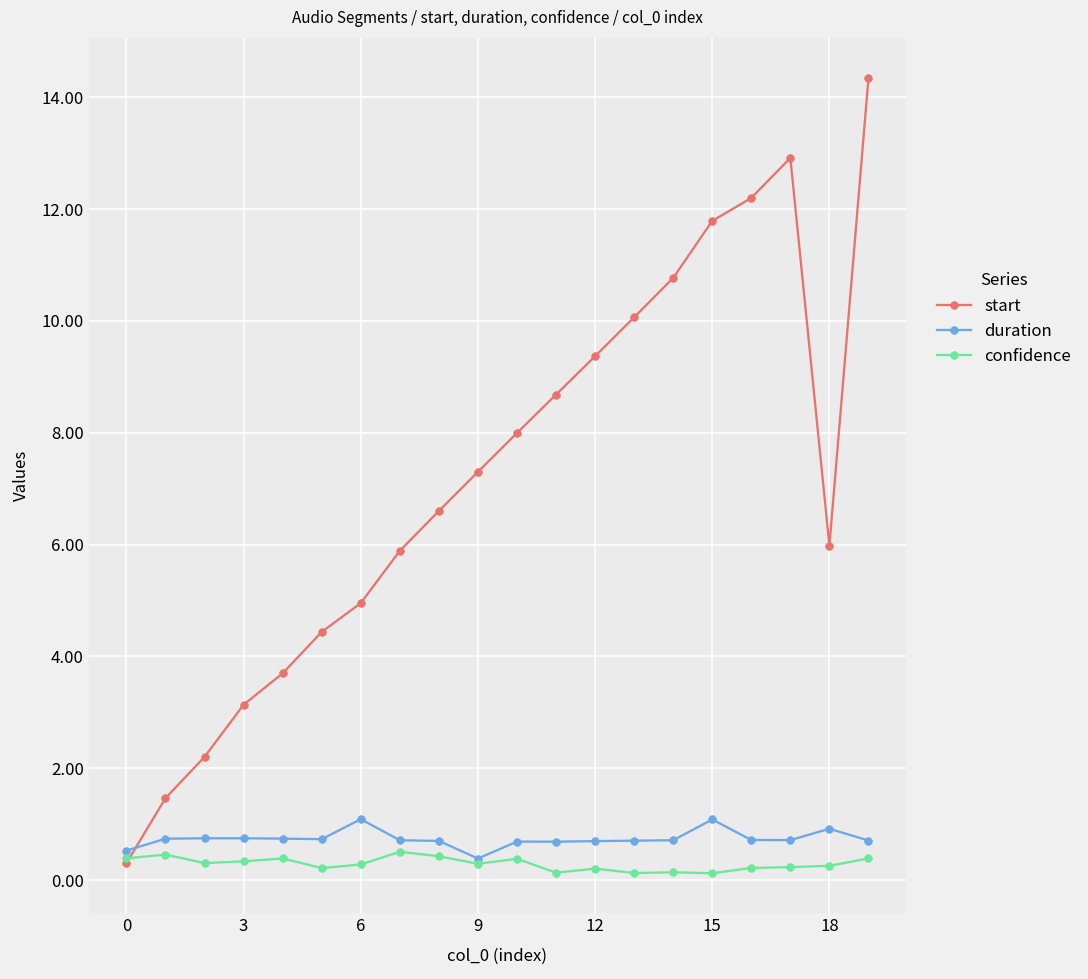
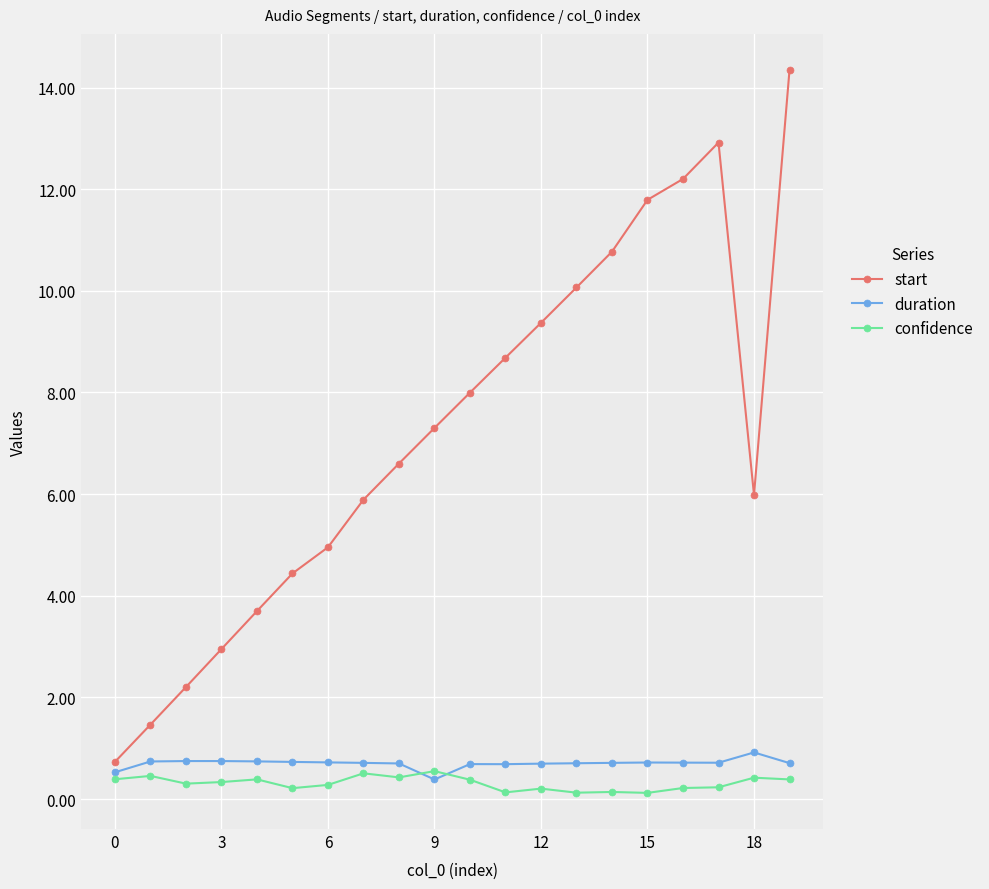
start, 0: 0.3 -> 0.7
start, 3: 3.1 -> 3.0
duration, 6: 1.1 -> 0.7
confidence, 9: 0.3 -> 0.5
duration, 15: 1.1 -> 0.7
confidence, 18: 0.3 -> 0.4
